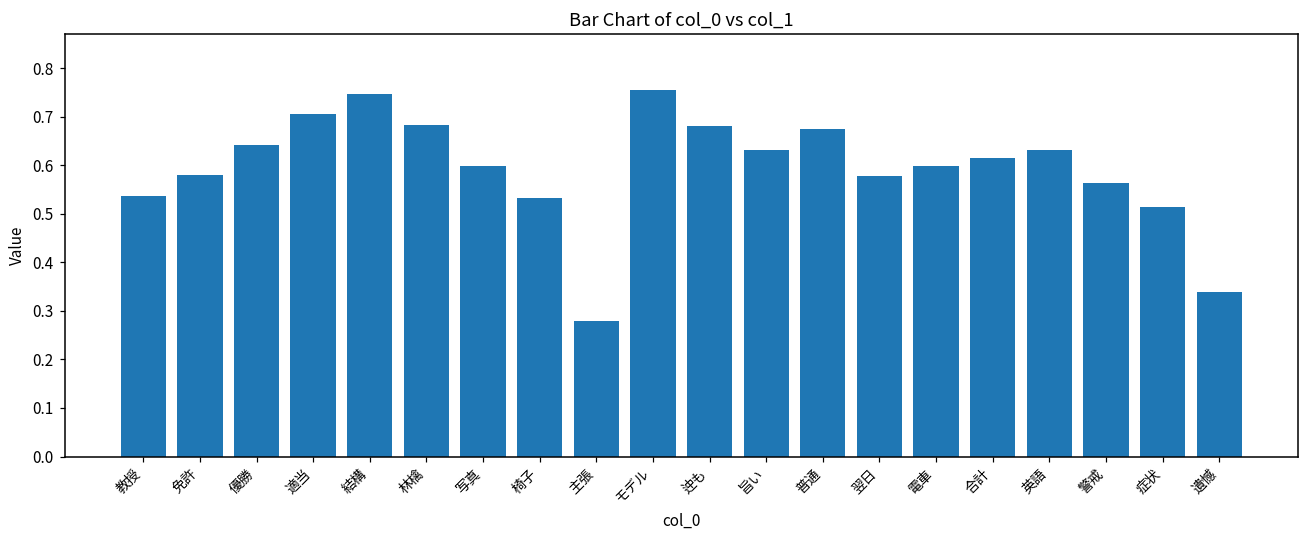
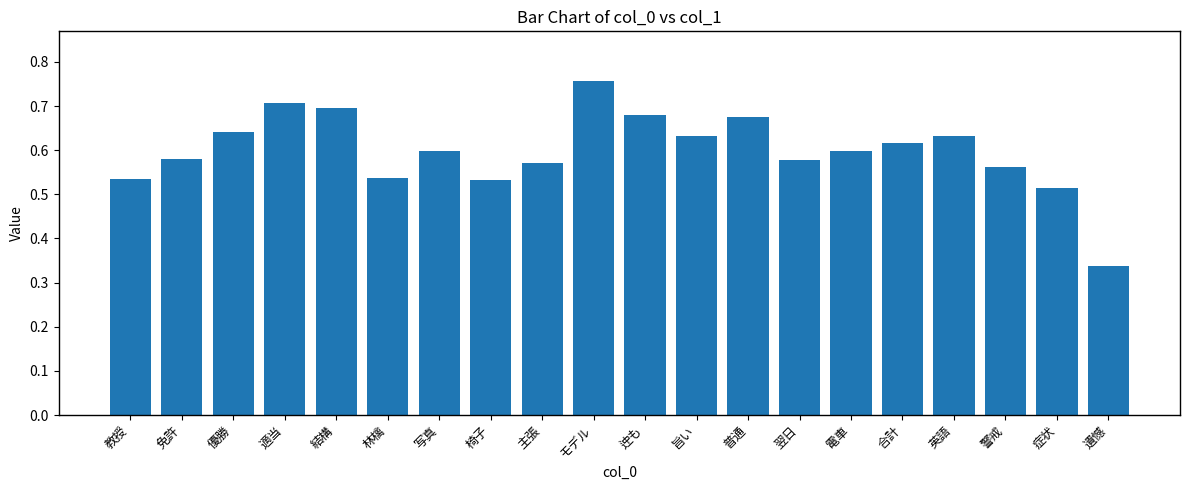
結構: 0.75 -> 0.70
林檎: 0.68 -> 0.54
主張: 0.28 -> 0.57
